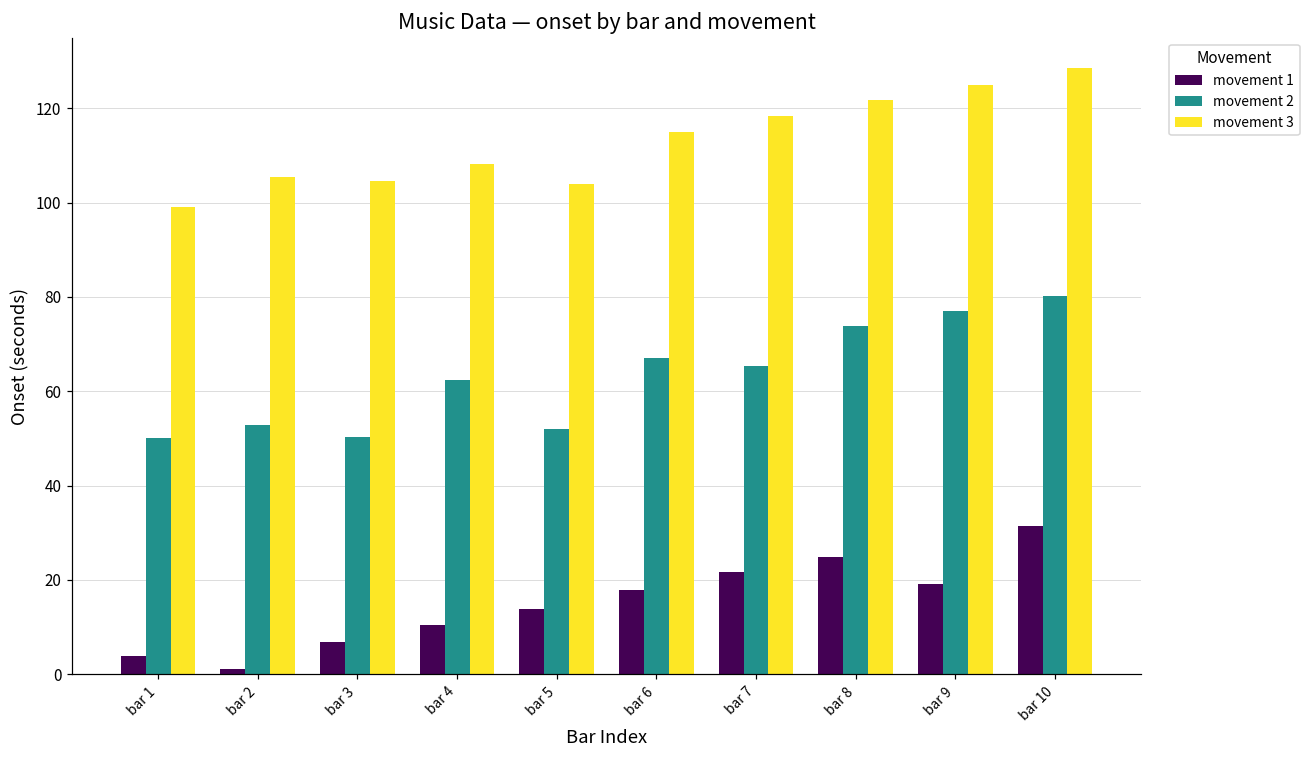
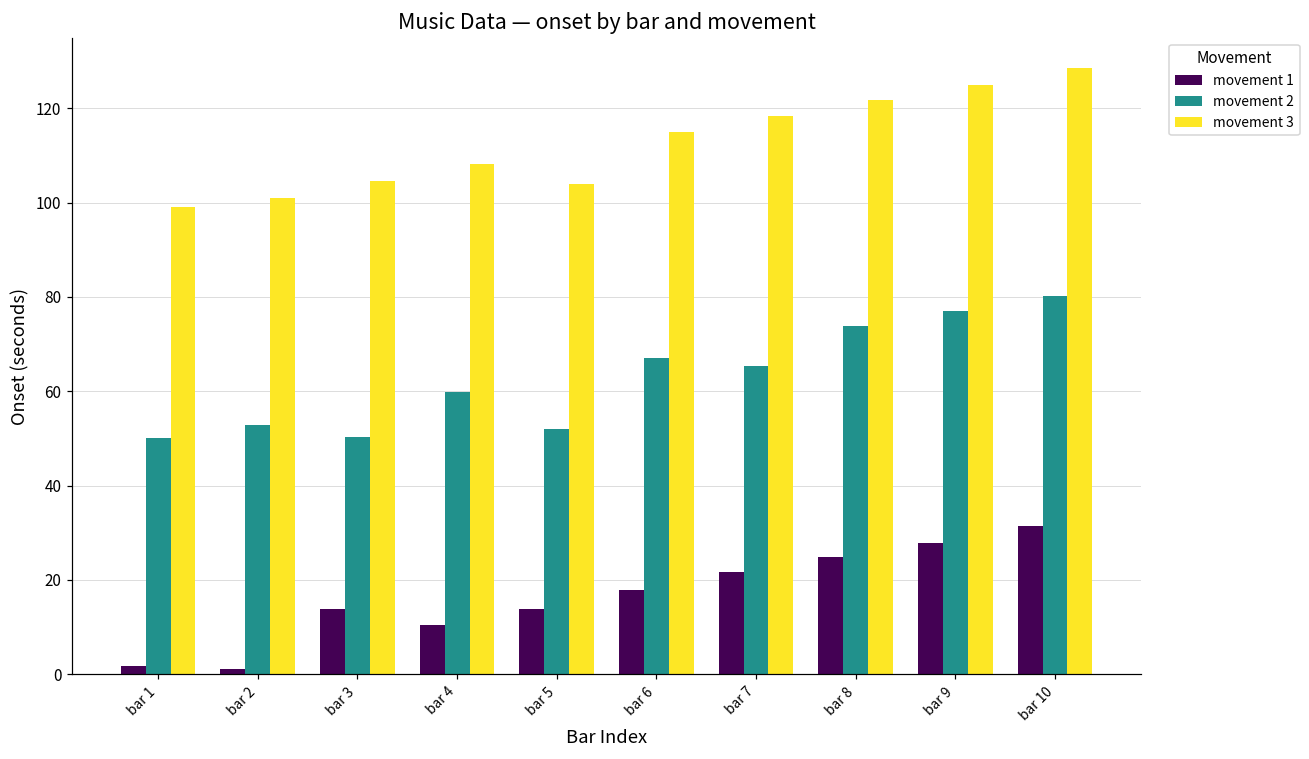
movement 1, bar 1: 4 -> 2
movement 3, bar 2: 105 -> 101
movement 1, bar 3: 7 -> 14
movement 2, bar 4: 62 -> 60
movement 1, bar 9: 19 -> 28
